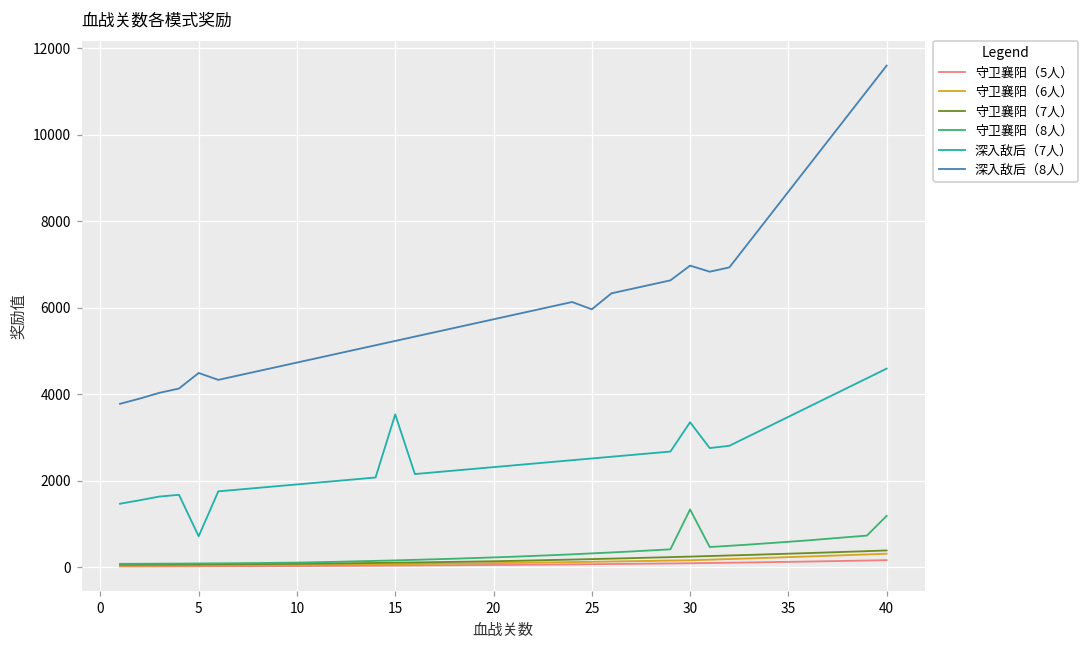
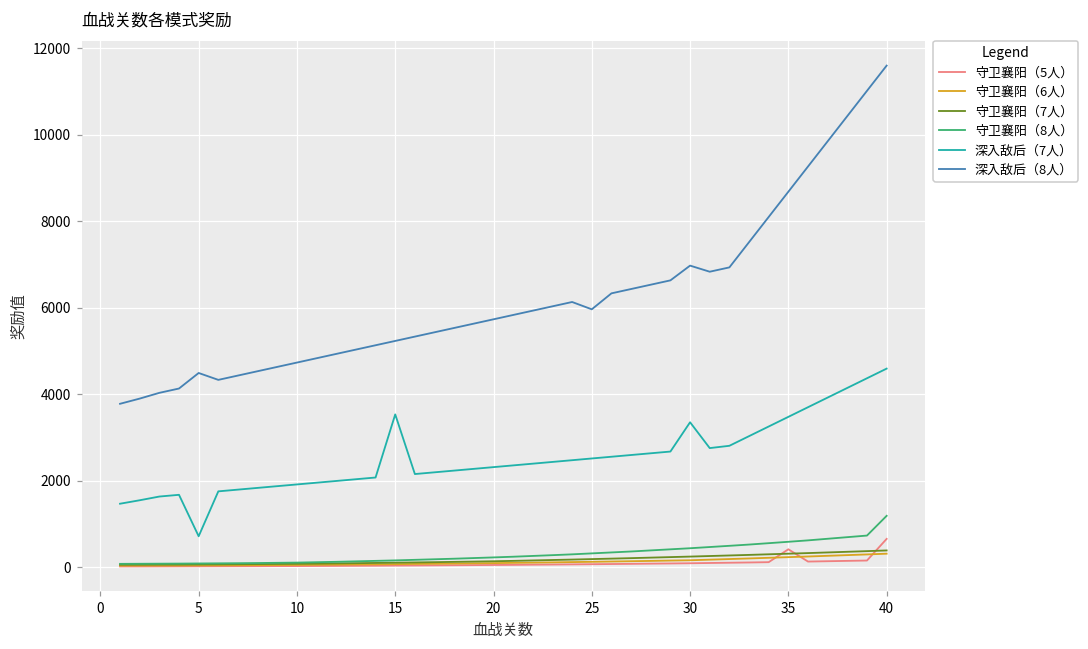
守卫襄阳（8人）, 30: 1300 -> 400
守卫襄阳（5人）, 35: 100 -> 400
守卫襄阳（5人）, 40: 200 -> 700
